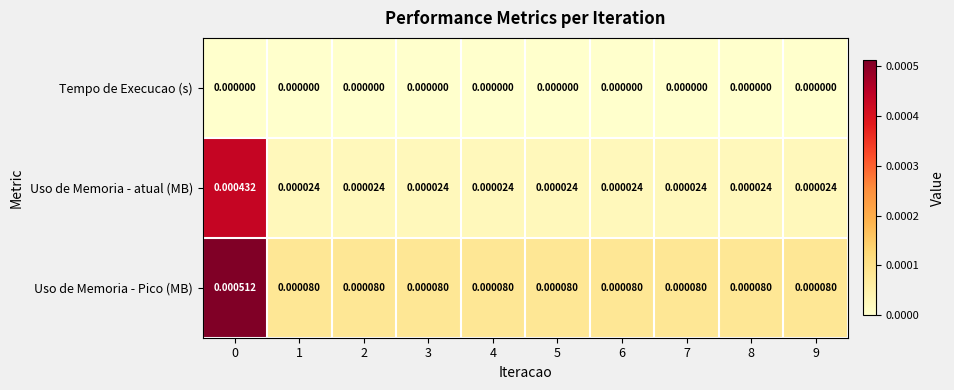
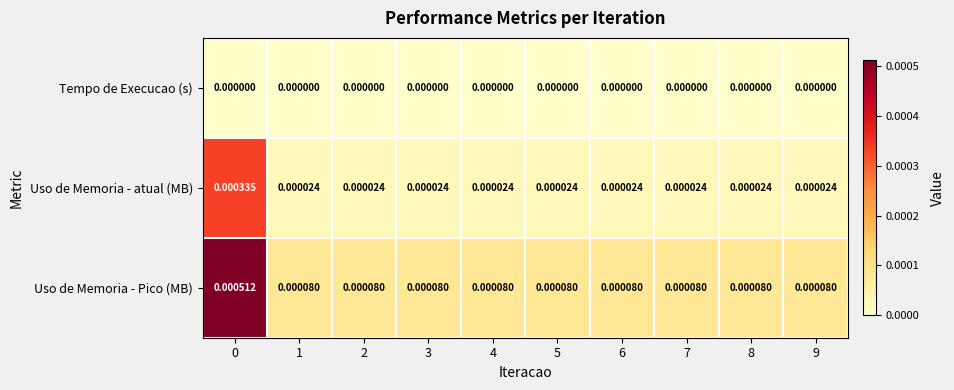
Uso de Memoria - atual (MB), 0: 0.000432 -> 0.000335
